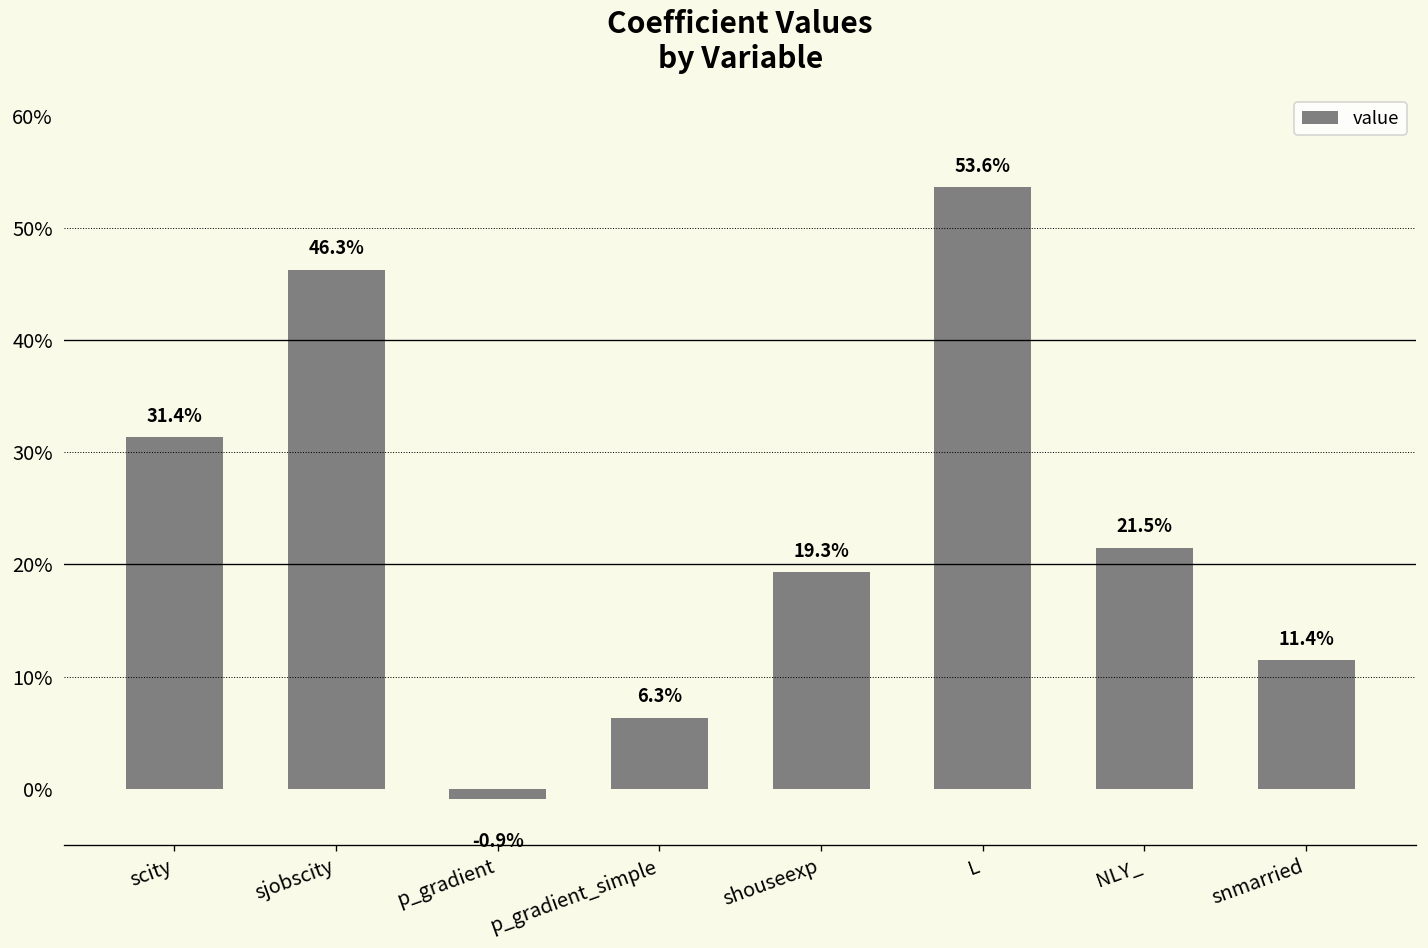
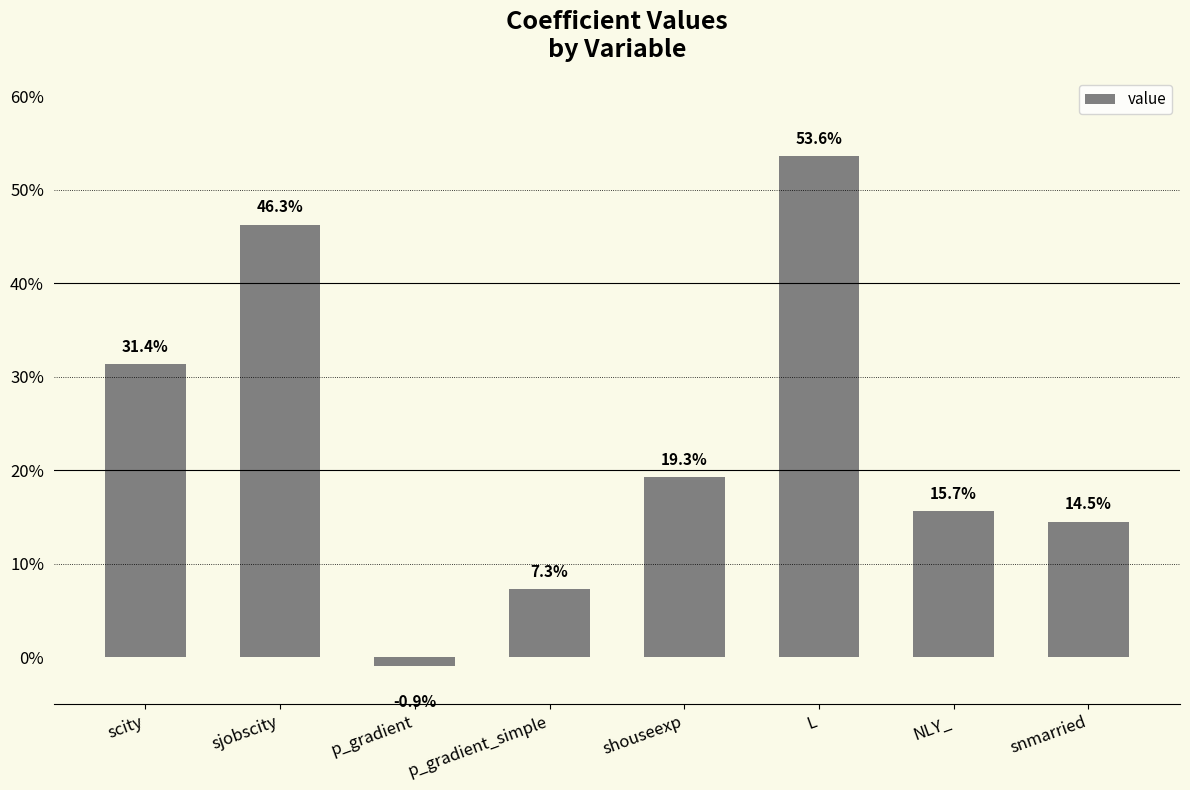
p_gradient_simple: 6.3% -> 7.3%
NLY_: 21.5% -> 15.7%
snmarried: 11.4% -> 14.5%
